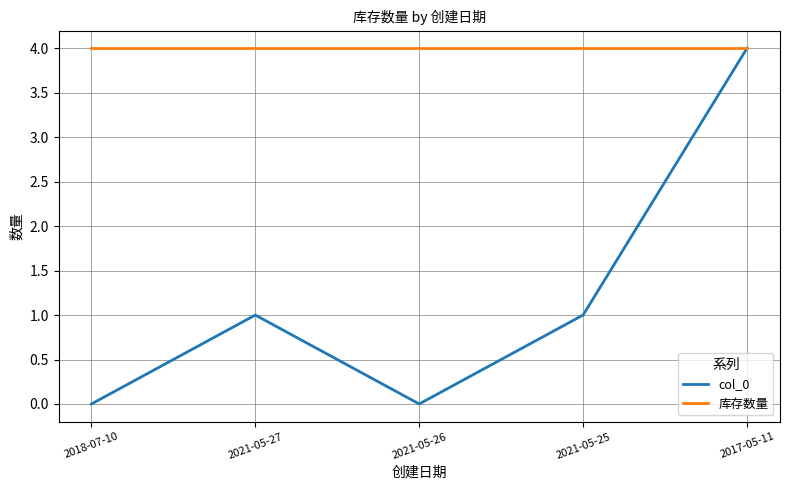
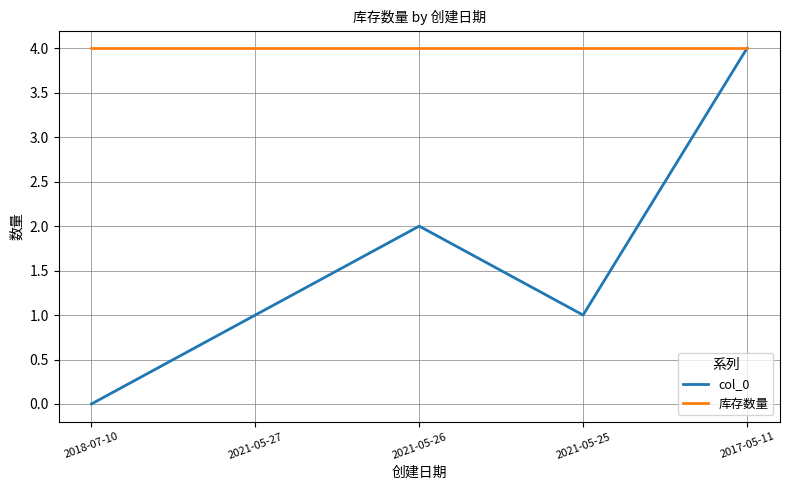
col_0, 2021-05-26: 0 -> 2
